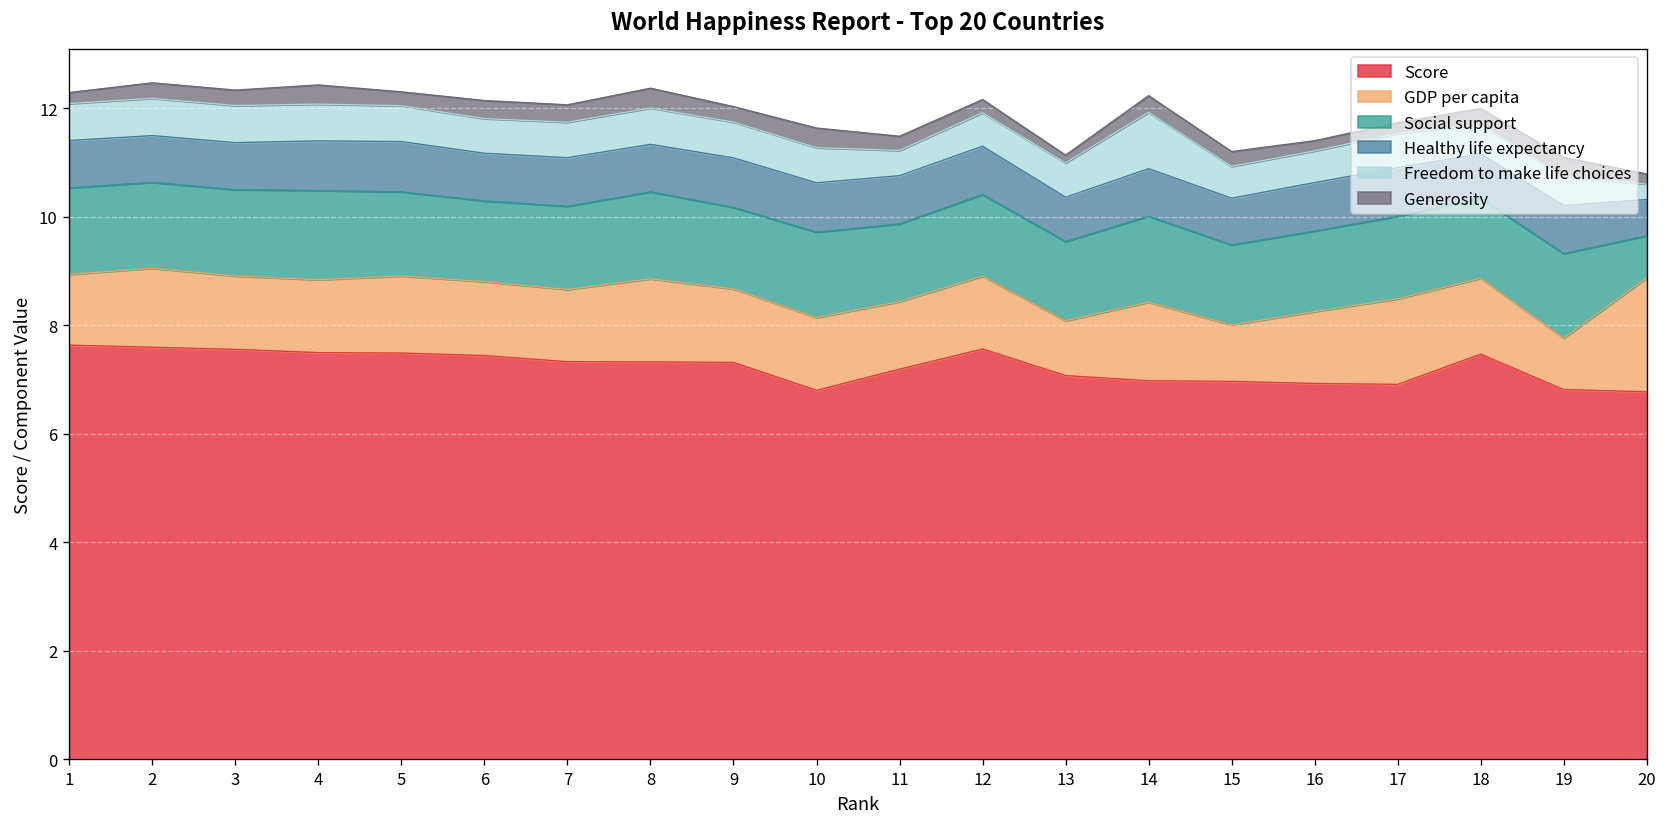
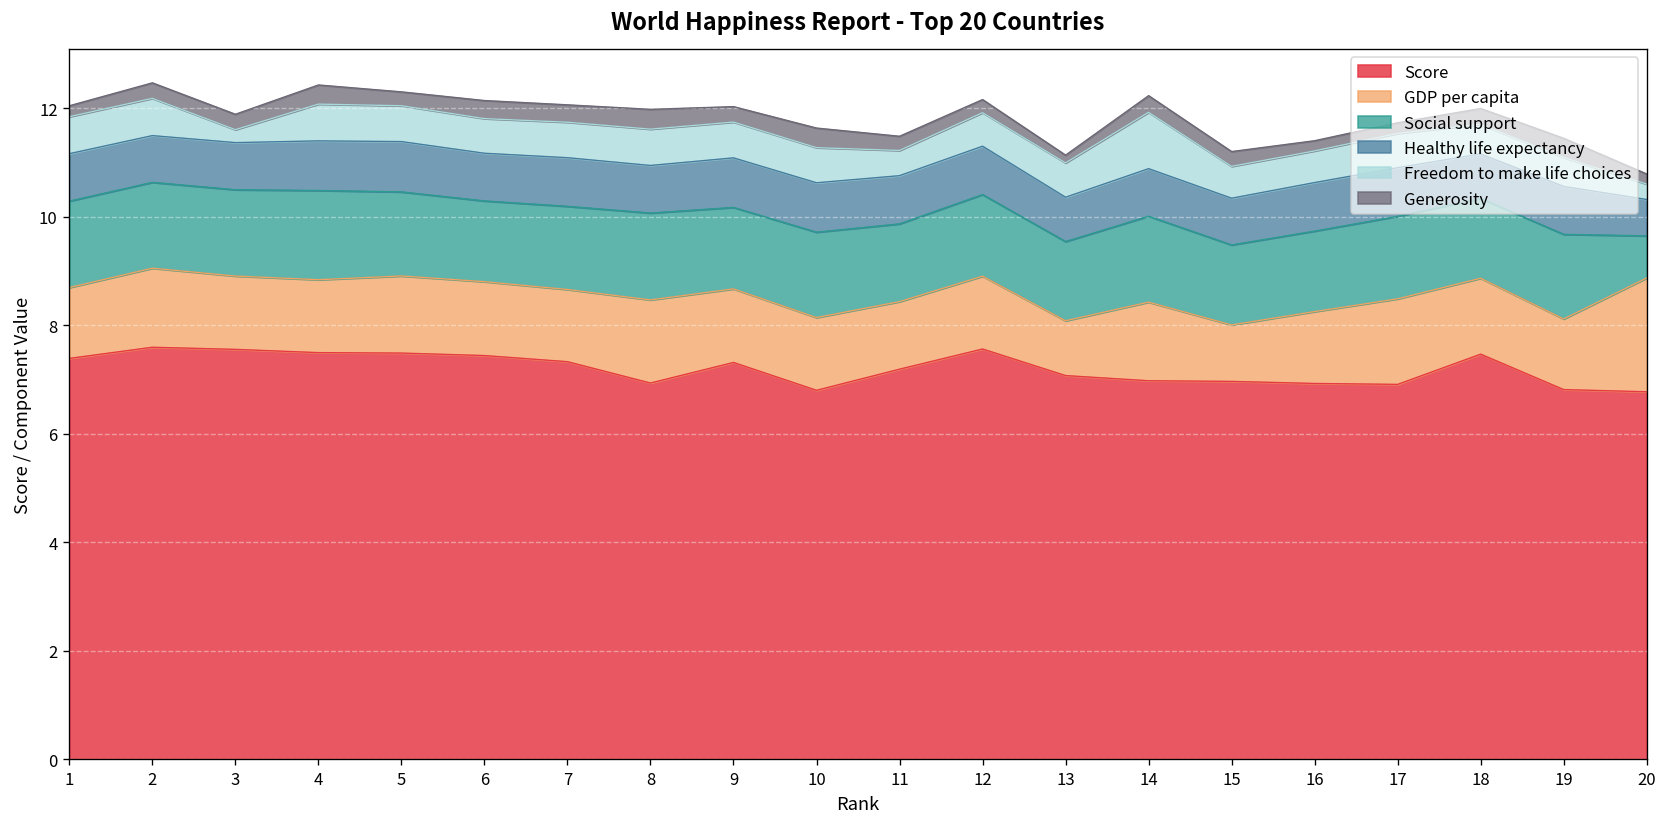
Score, 1: 7.6 -> 7.4
Freedom to make life choices, 3: 0.7 -> 0.2
Score, 8: 7.3 -> 6.9
GDP per capita, 19: 0.9 -> 1.3
